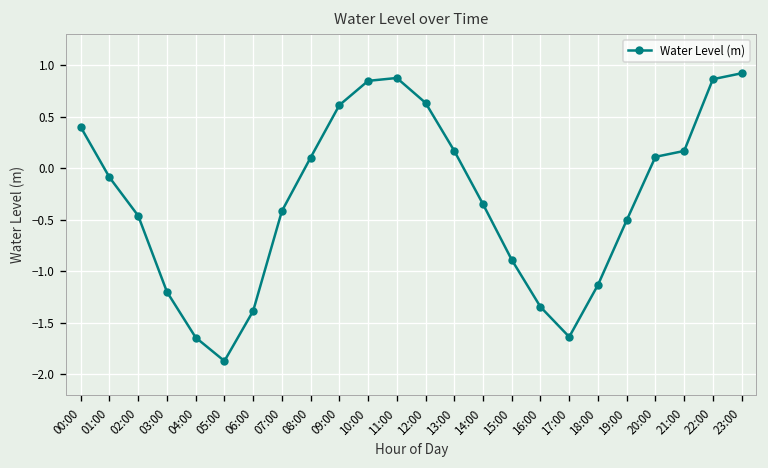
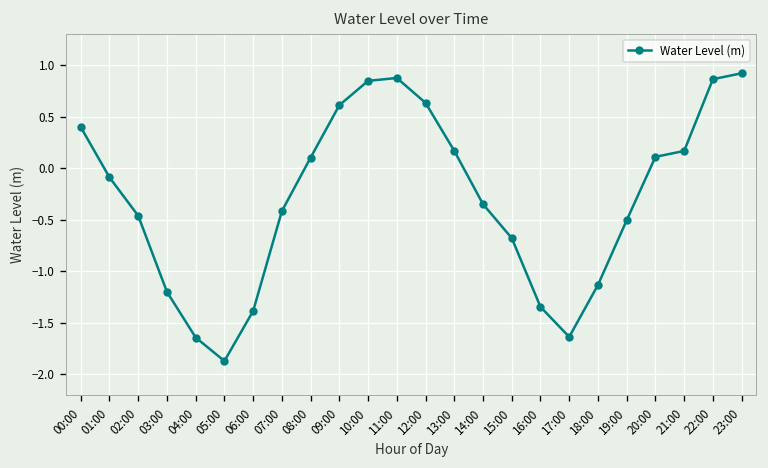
15:00: -0.9 -> -0.7
